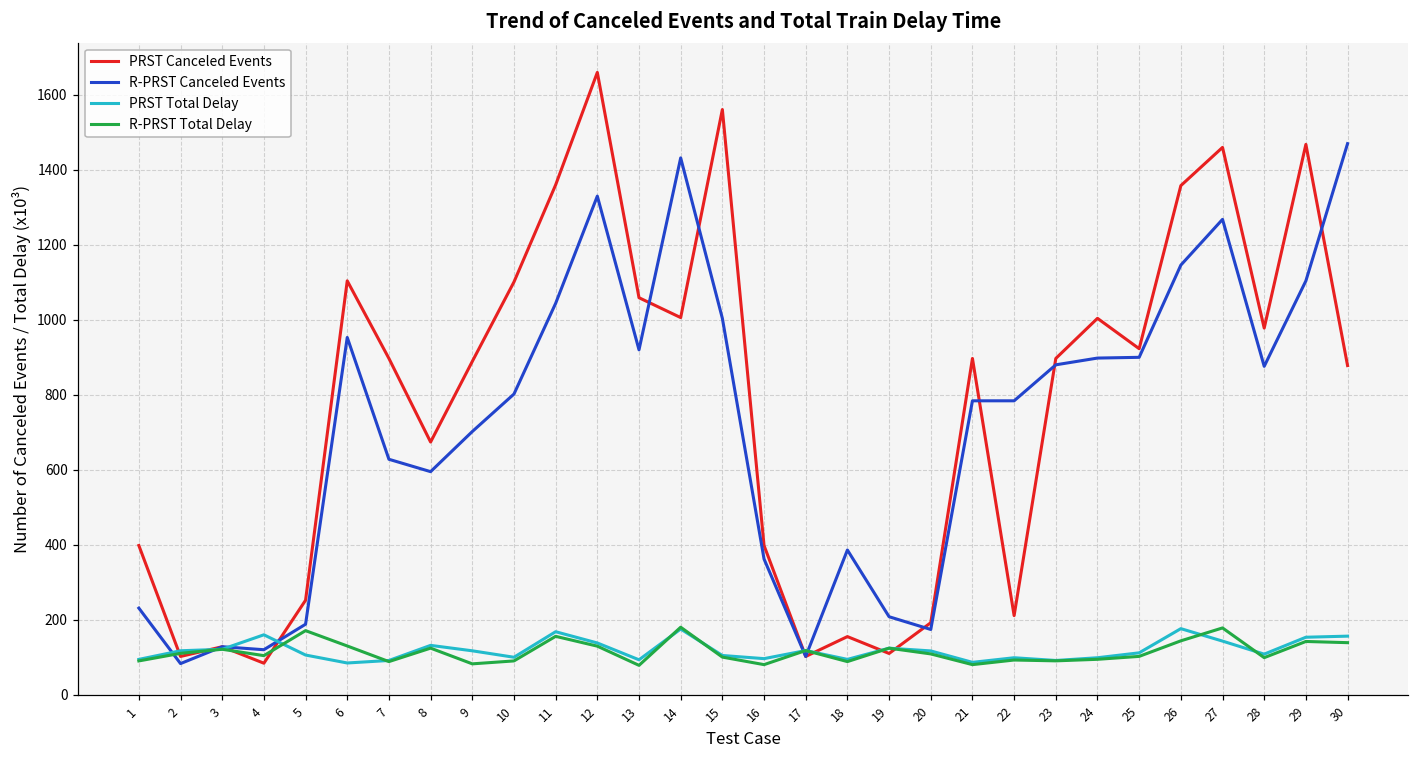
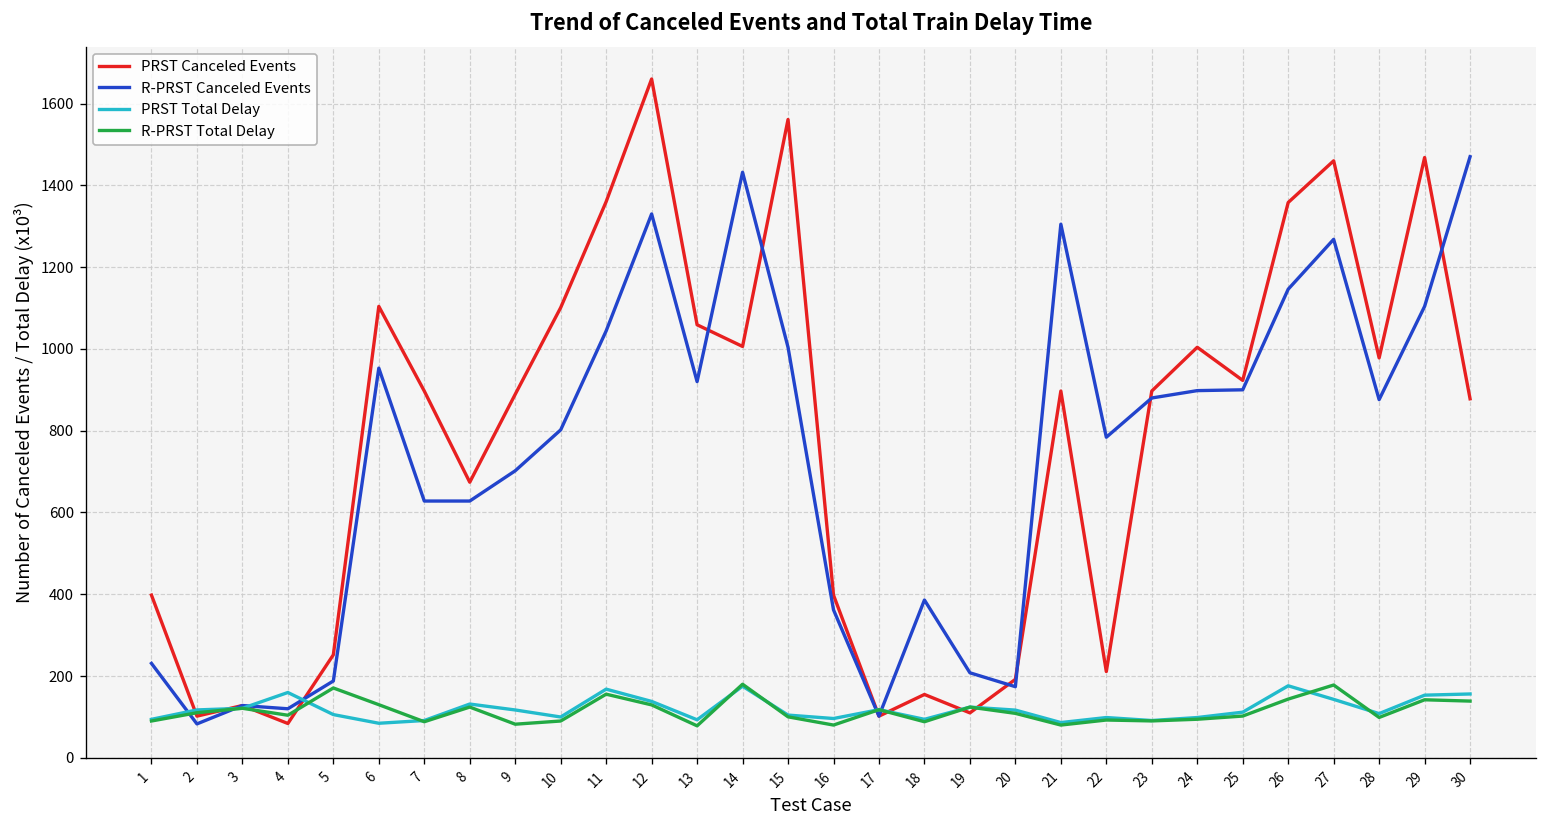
R-PRST Canceled Events, 8: 600 -> 630
R-PRST Canceled Events, 21: 780 -> 1310
